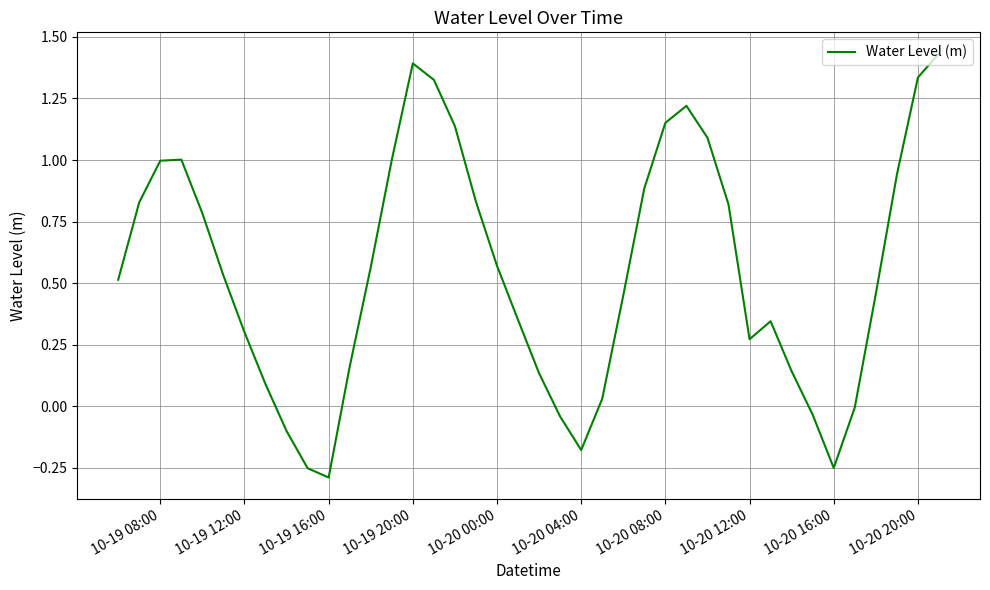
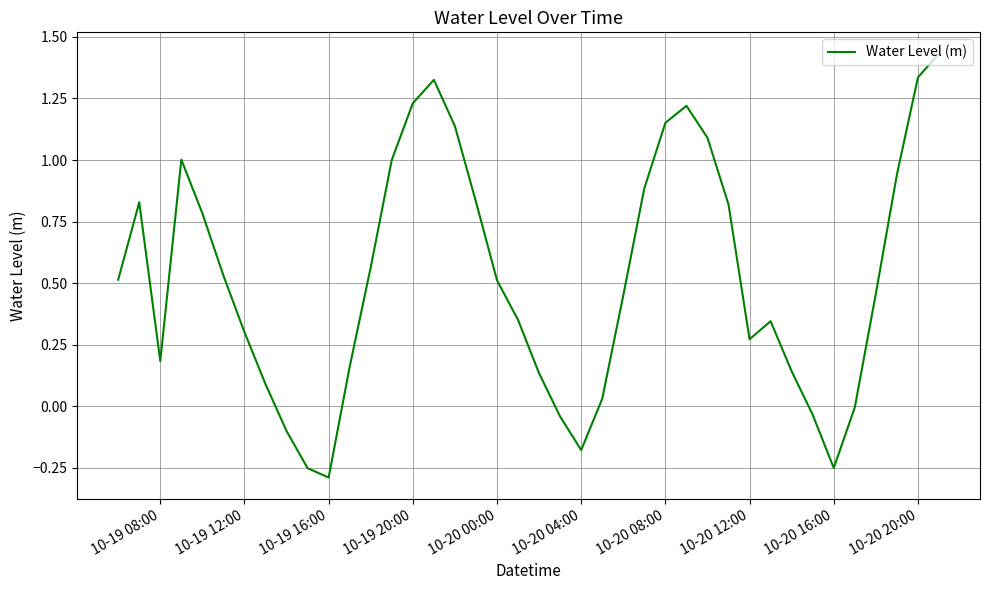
10-19 08:00: 1.00 -> 0.18
10-19 20:00: 1.39 -> 1.23
10-20 00:00: 0.57 -> 0.51
